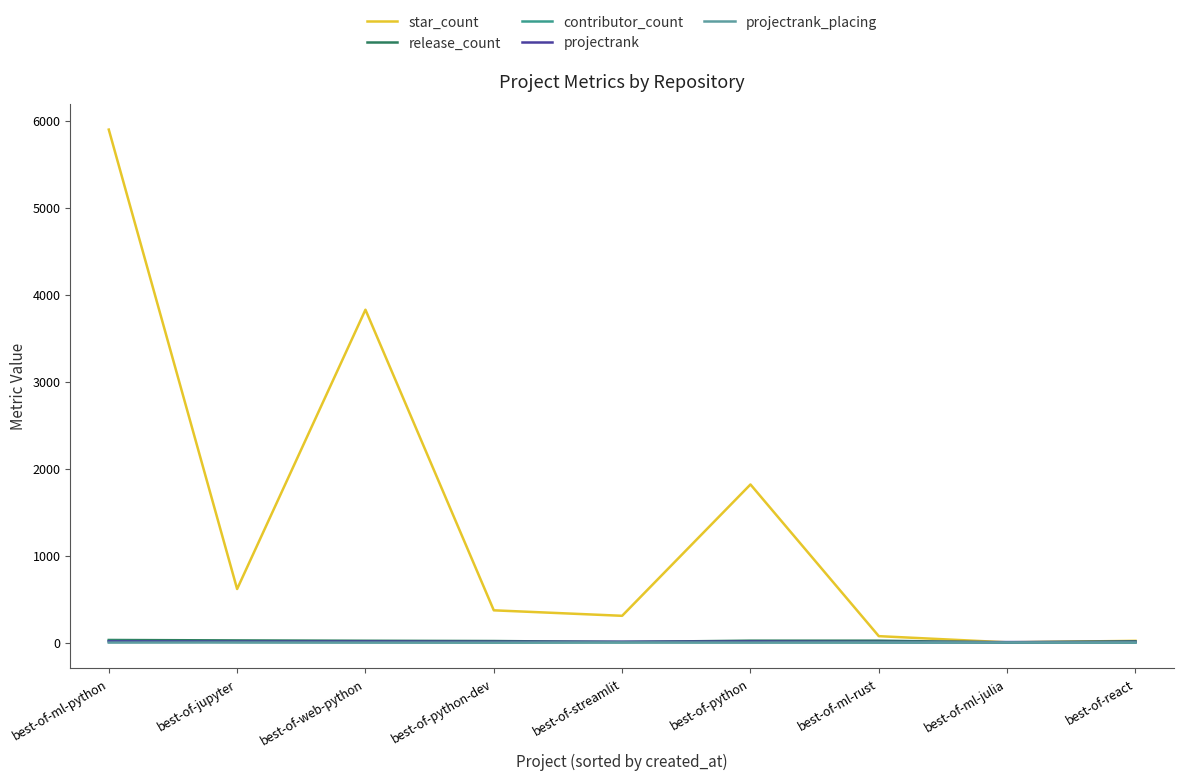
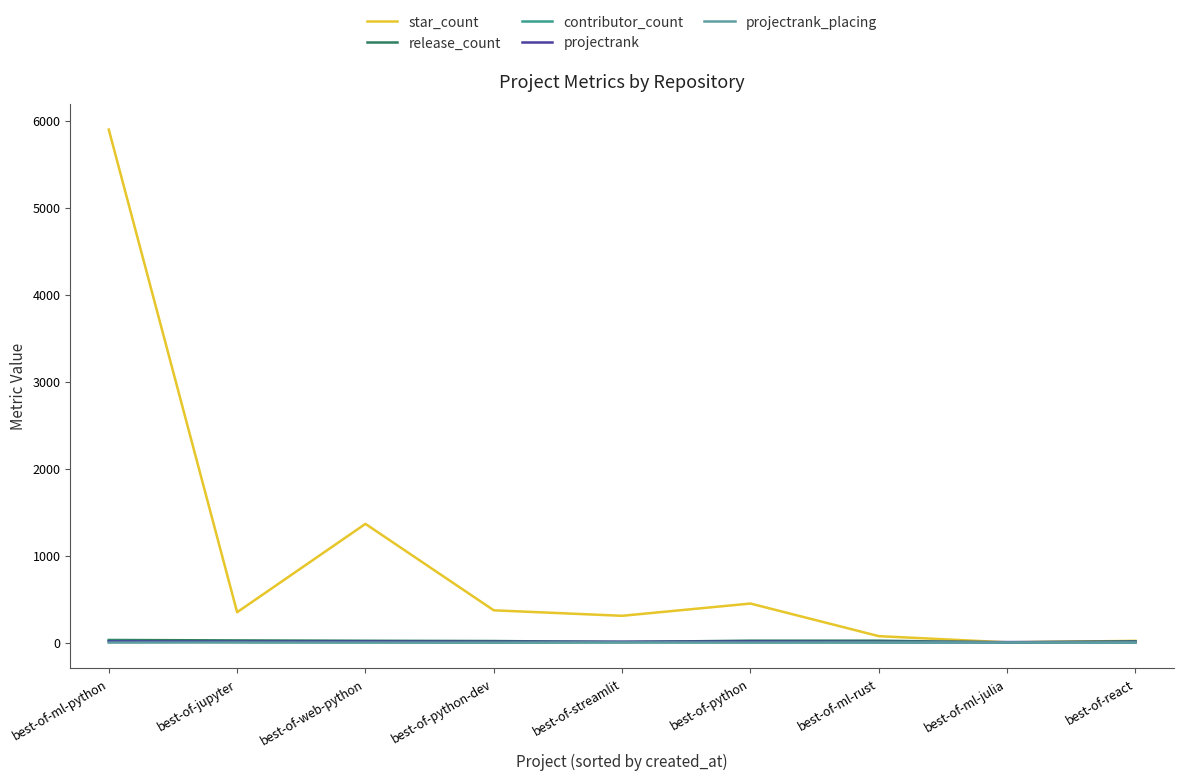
star_count, best-of-jupyter: 600 -> 400
star_count, best-of-web-python: 3800 -> 1400
star_count, best-of-python: 1800 -> 500
